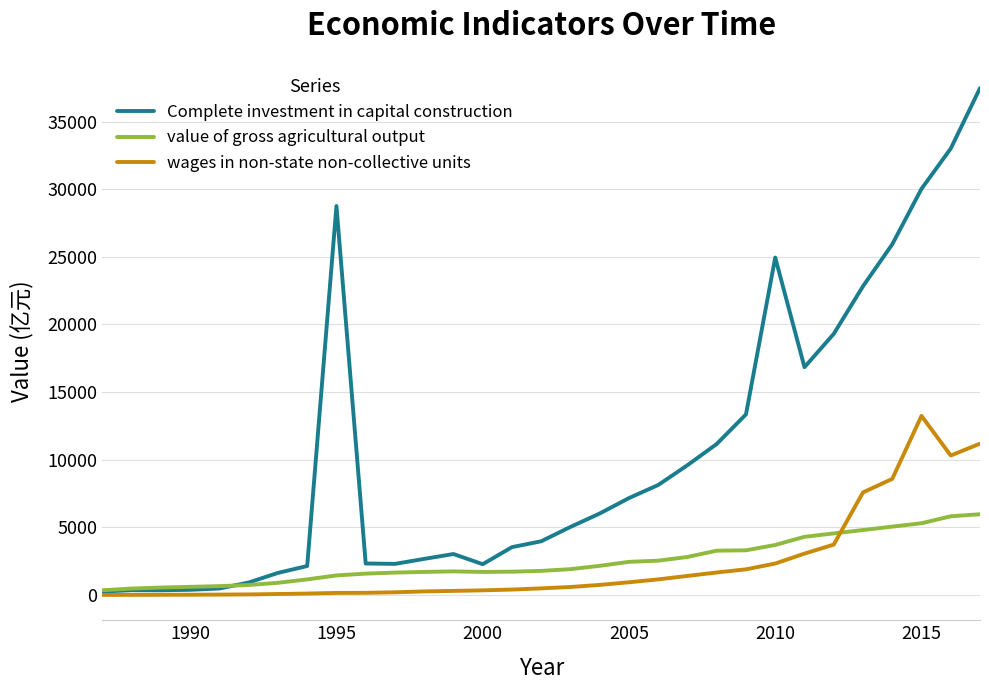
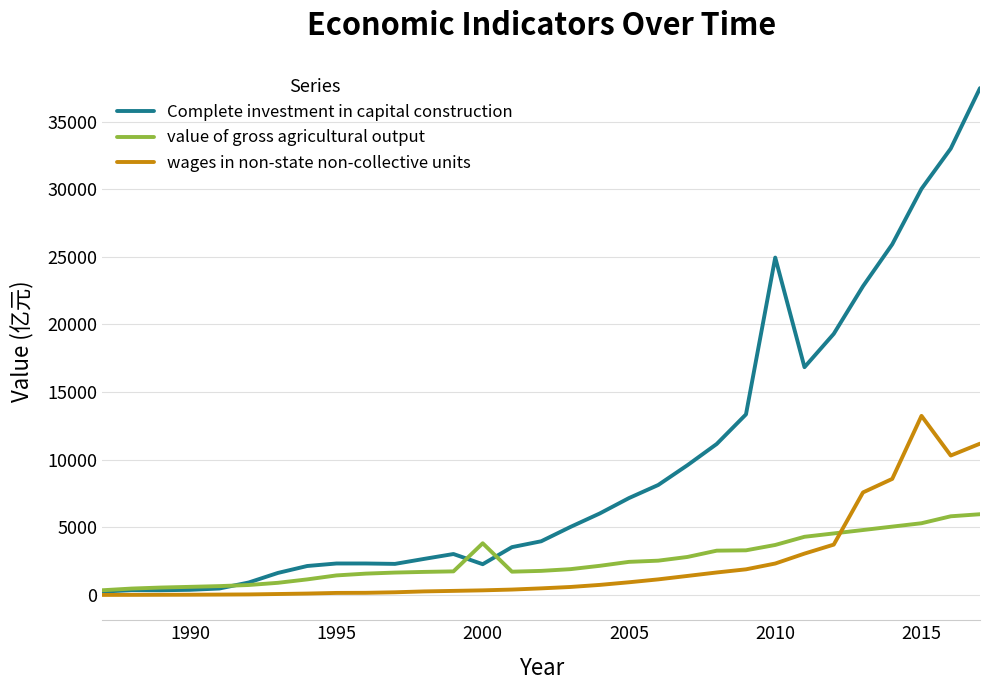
Complete investment in capital construction, 1995: 28800 -> 2300
value of gross agricultural output, 2000: 1700 -> 3800
